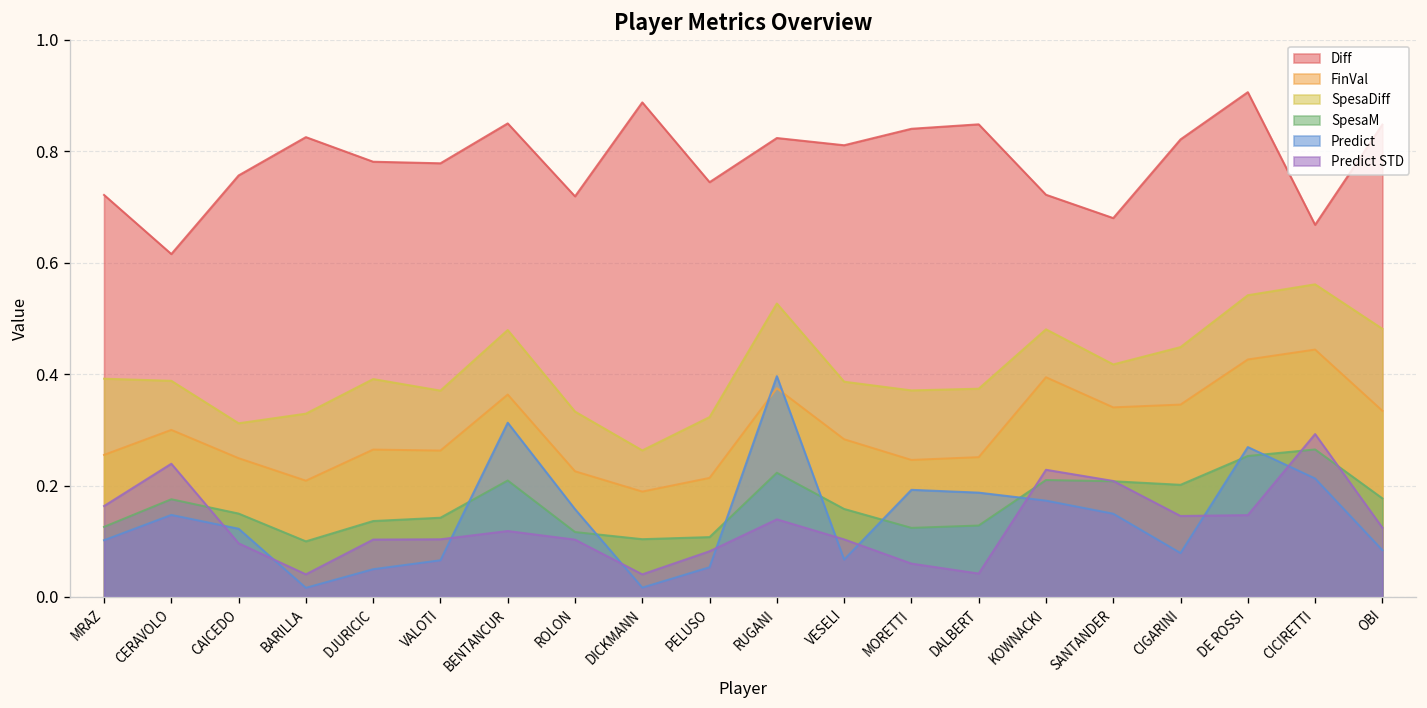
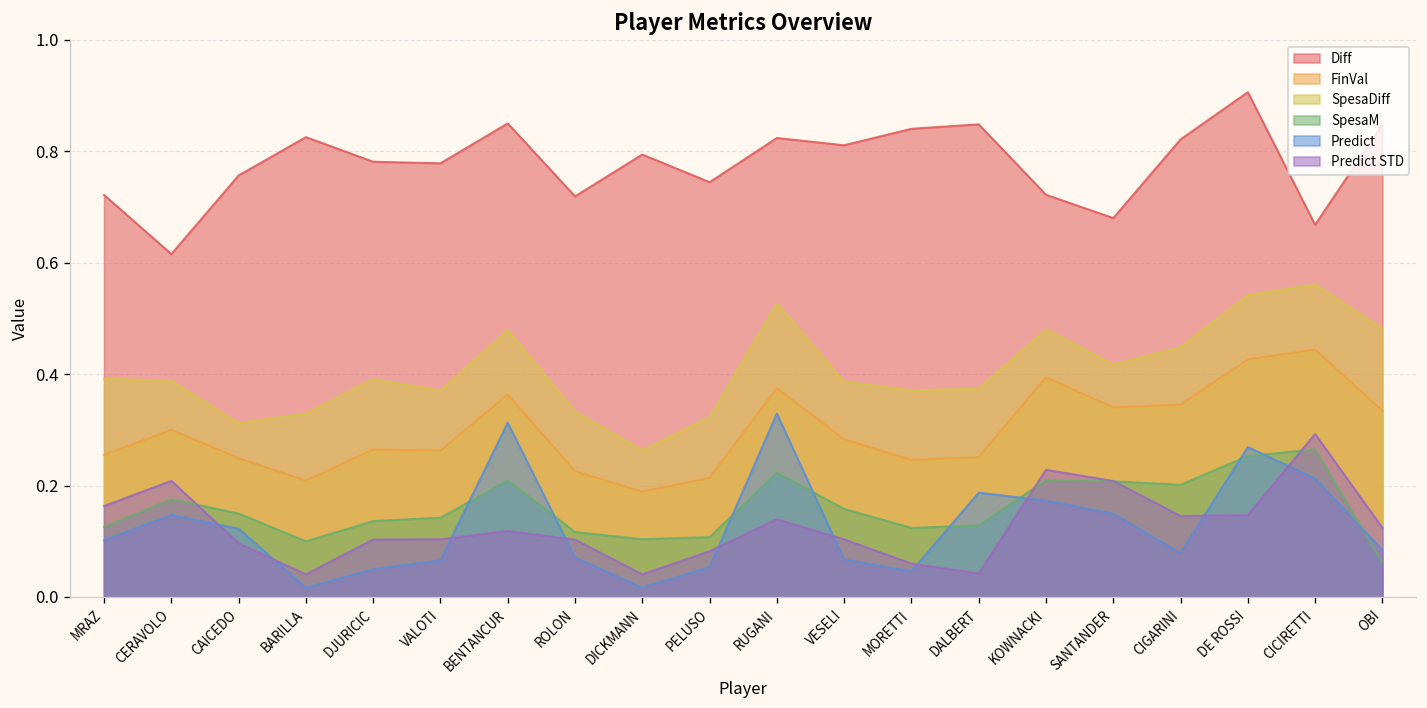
Predict STD, CERAVOLO: 0.24 -> 0.21
Predict, ROLON: 0.16 -> 0.07
Diff, DICKMANN: 0.89 -> 0.79
Predict, RUGANI: 0.40 -> 0.33
Predict, MORETTI: 0.19 -> 0.05
SpesaM, OBI: 0.18 -> 0.06
